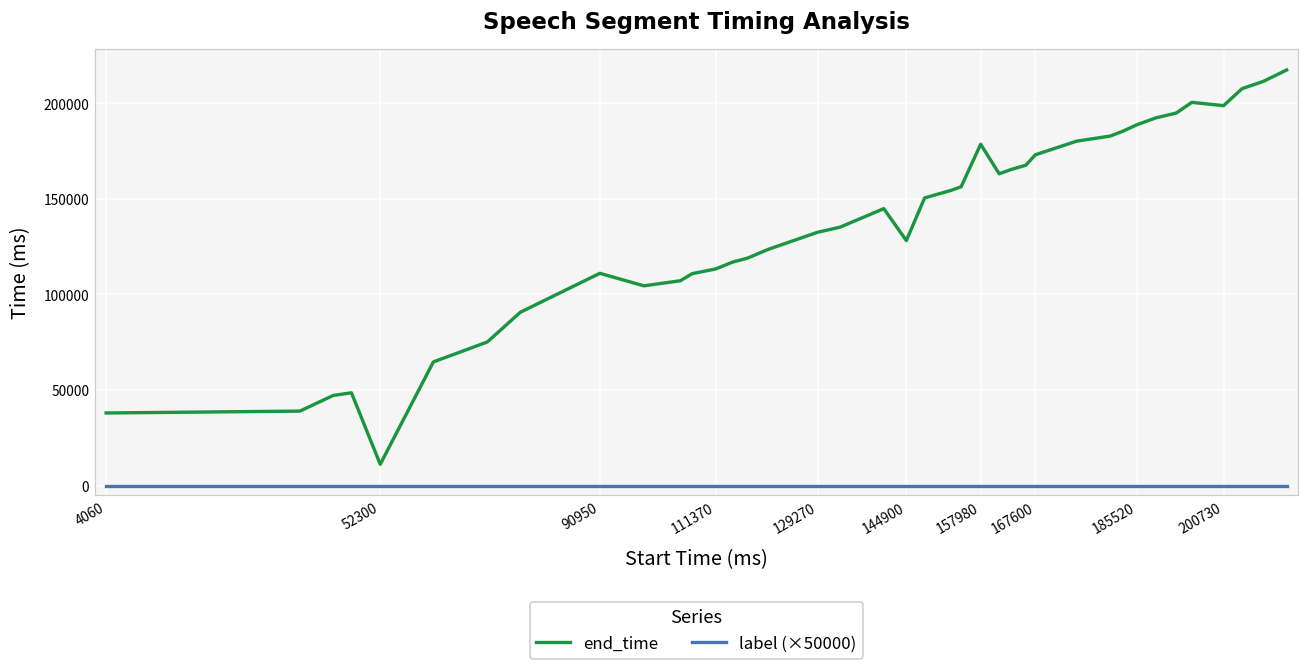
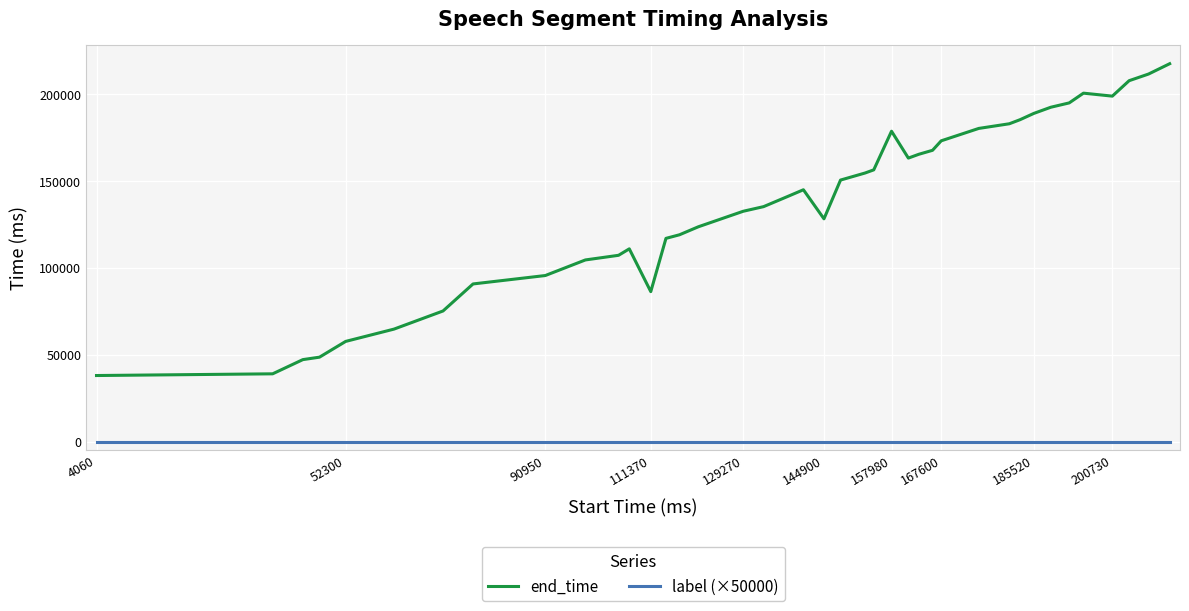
end_time, 52300: 11000 -> 58000
end_time, 90950: 111000 -> 96000
end_time, 111370: 113000 -> 86000
